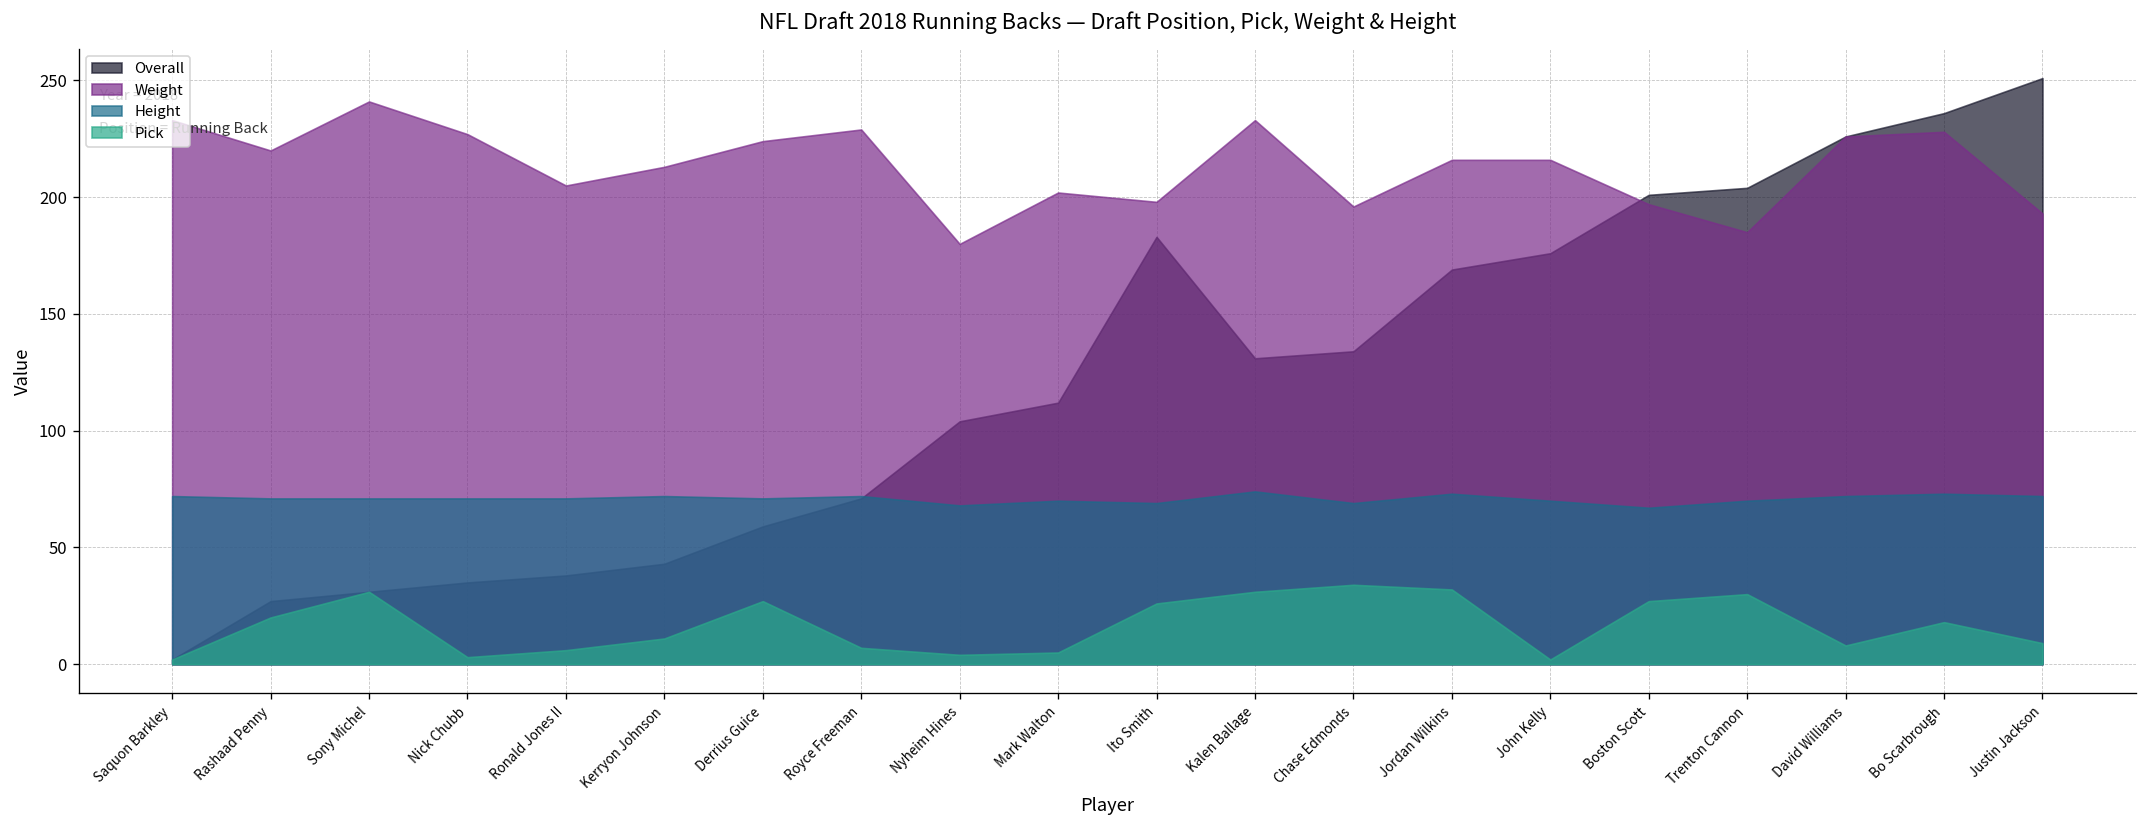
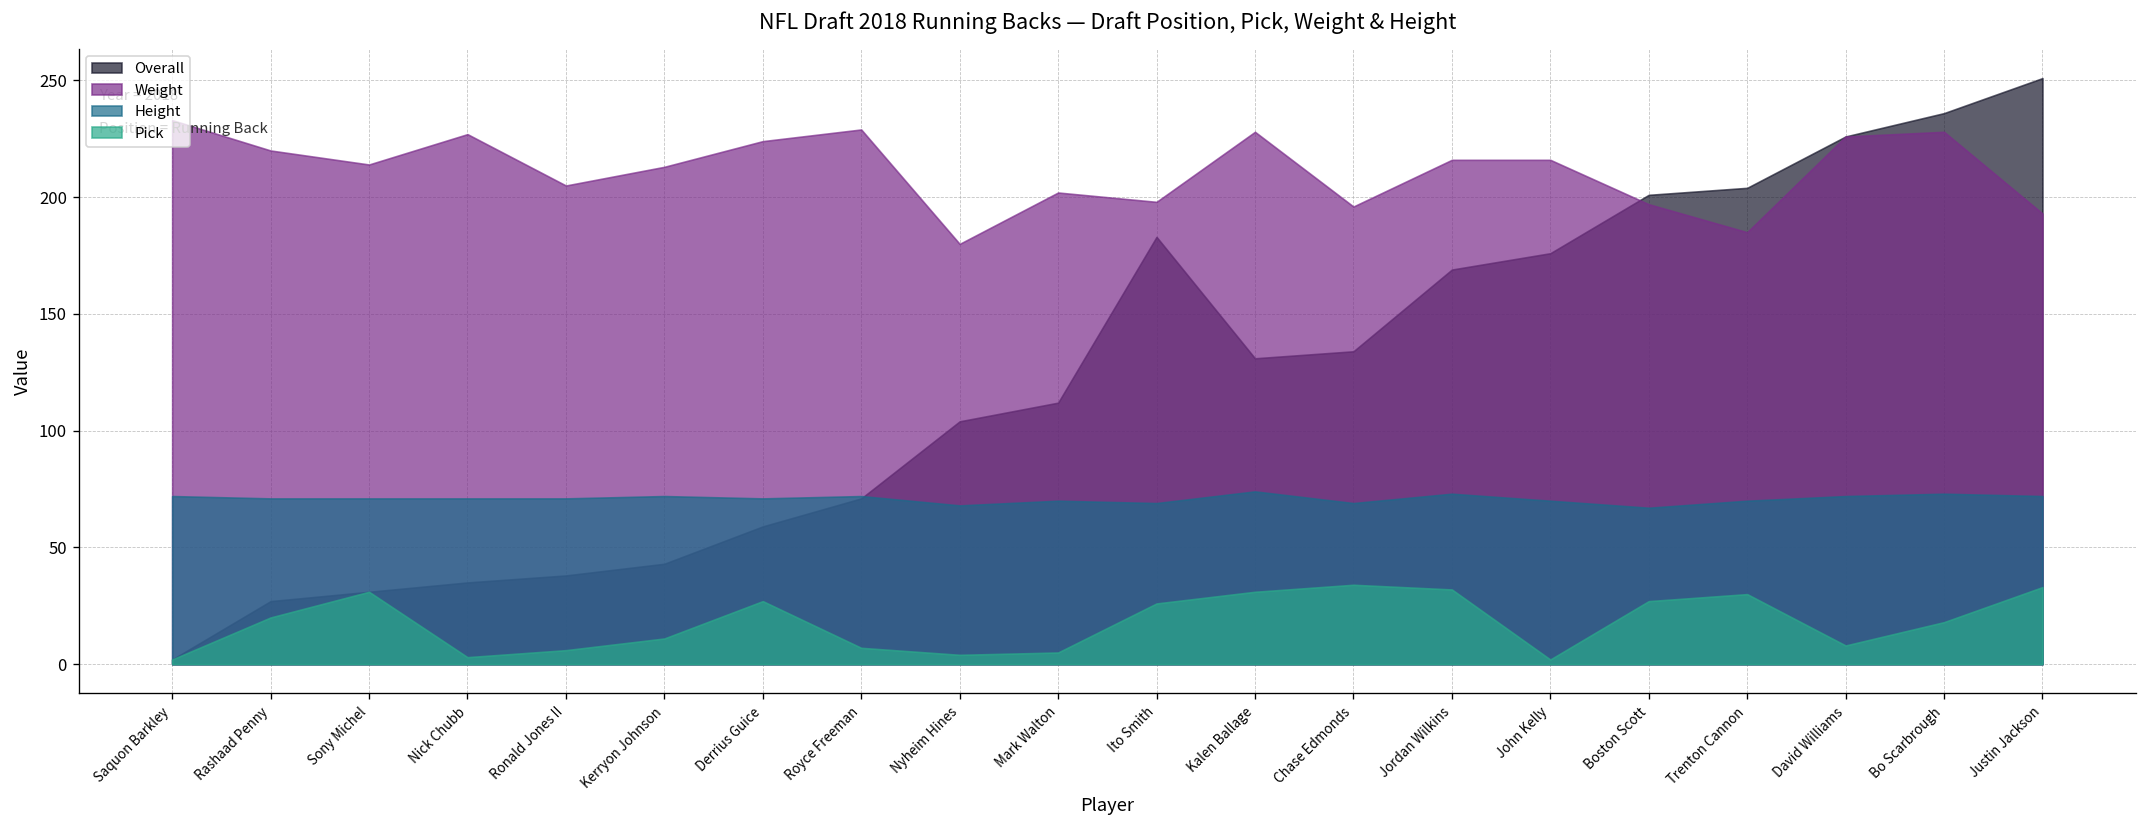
Weight, Sony Michel: 241 -> 214
Weight, Kalen Ballage: 233 -> 228
Pick, Justin Jackson: 9 -> 33
